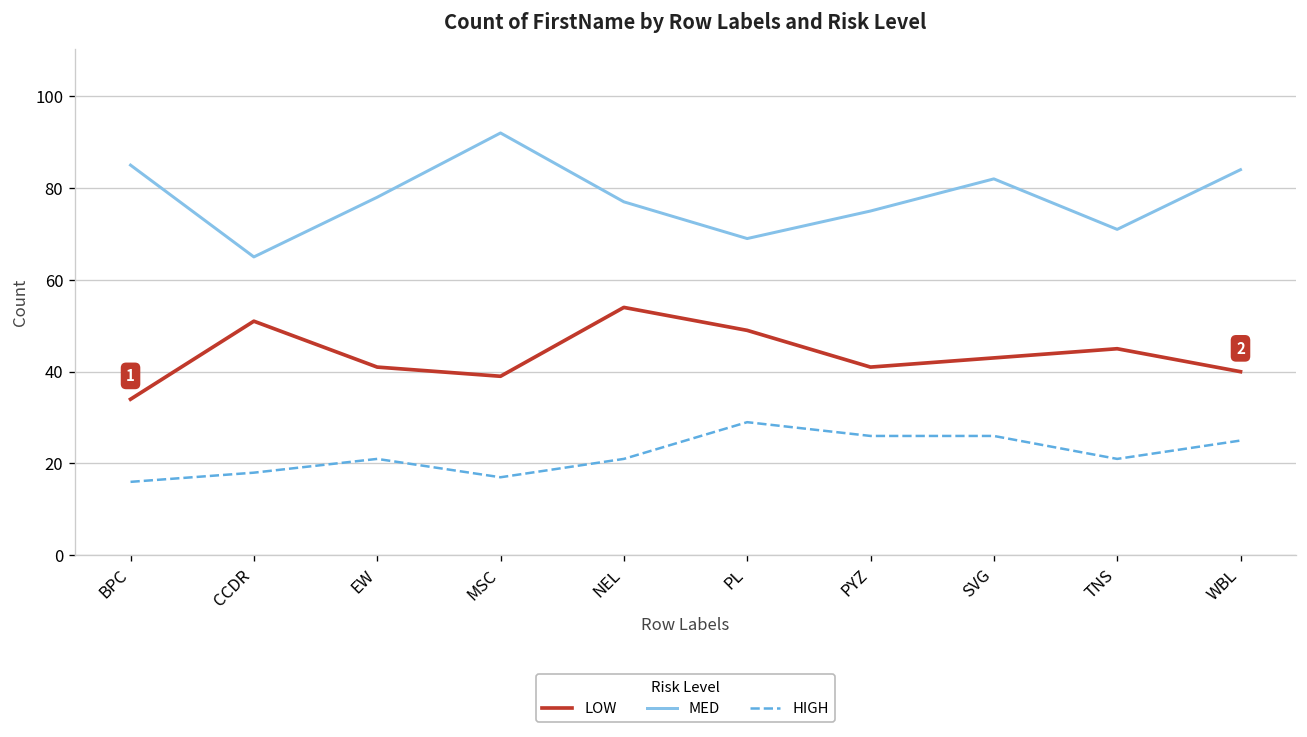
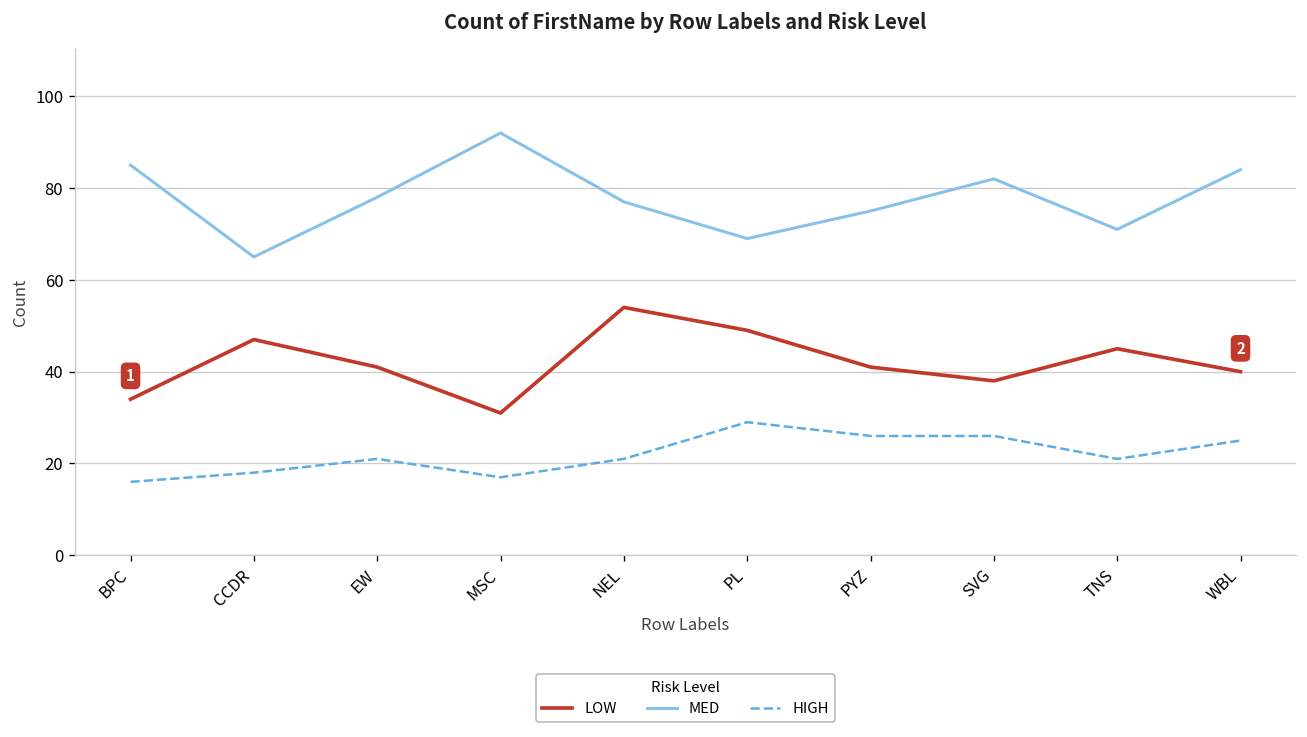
LOW, CCDR: 51 -> 47
LOW, MSC: 39 -> 31
LOW, SVG: 43 -> 38
